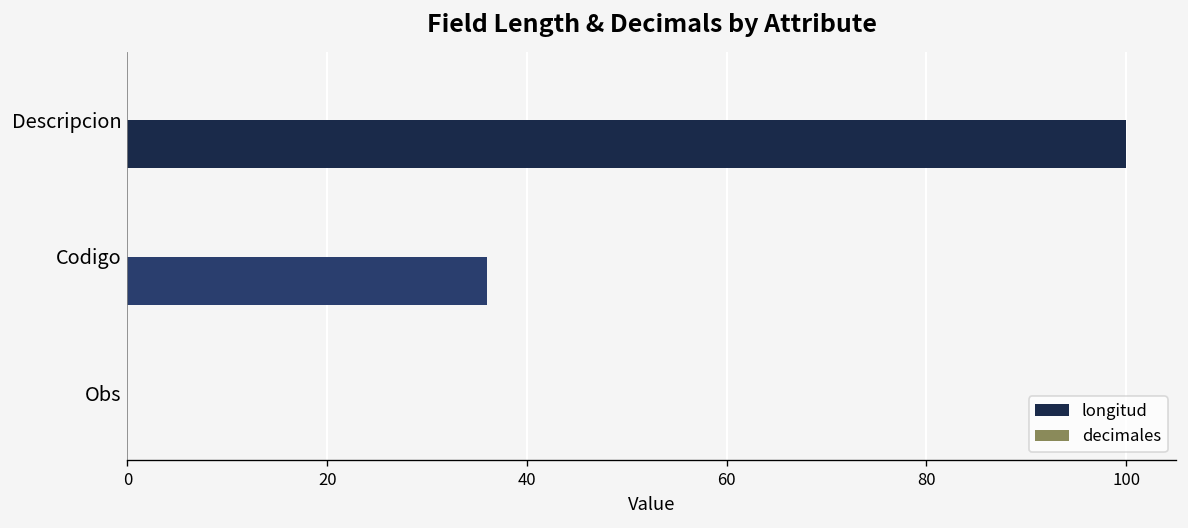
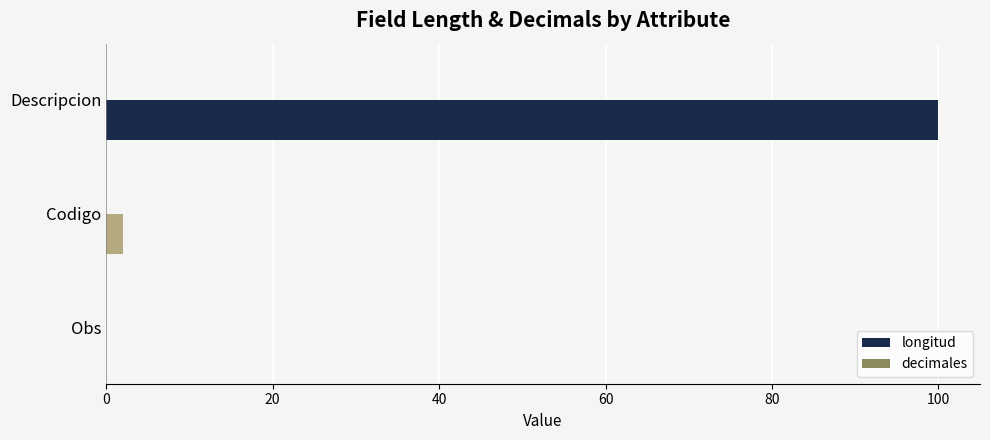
longitud, Codigo: 36 -> 2
